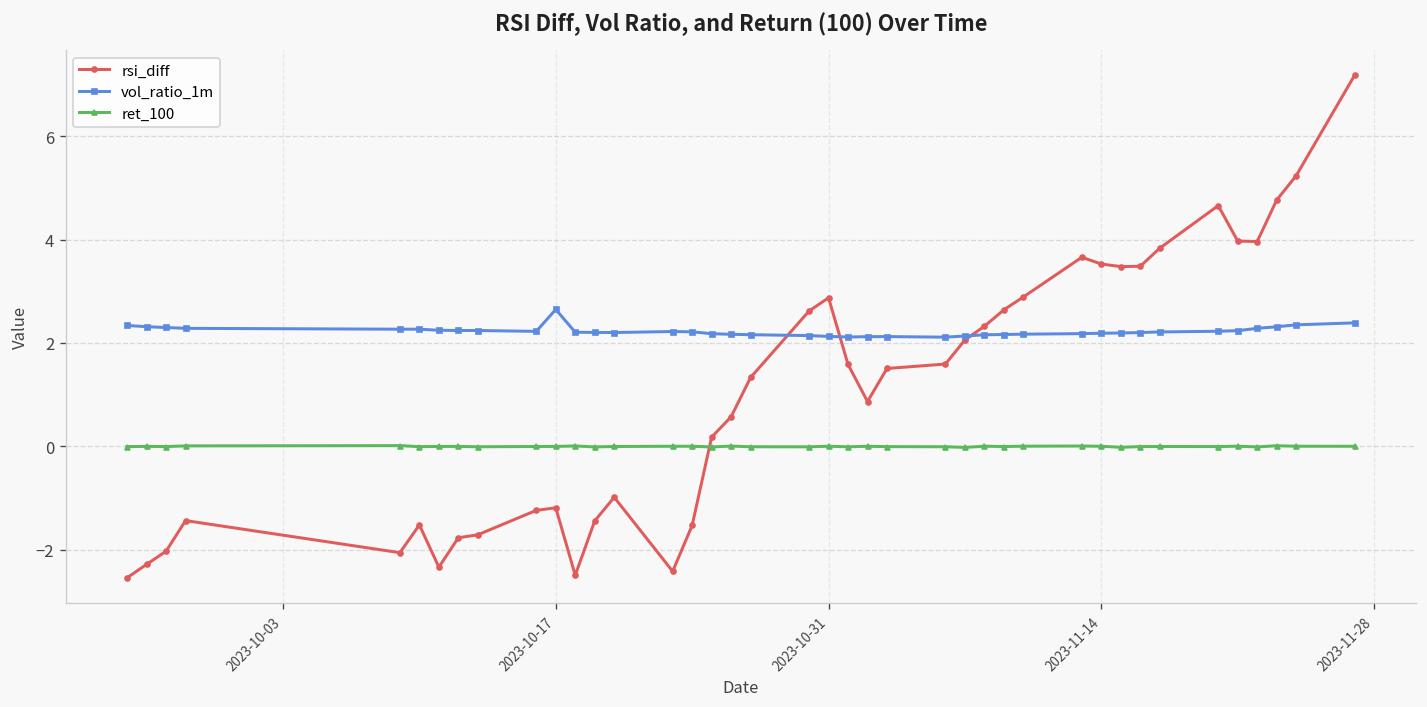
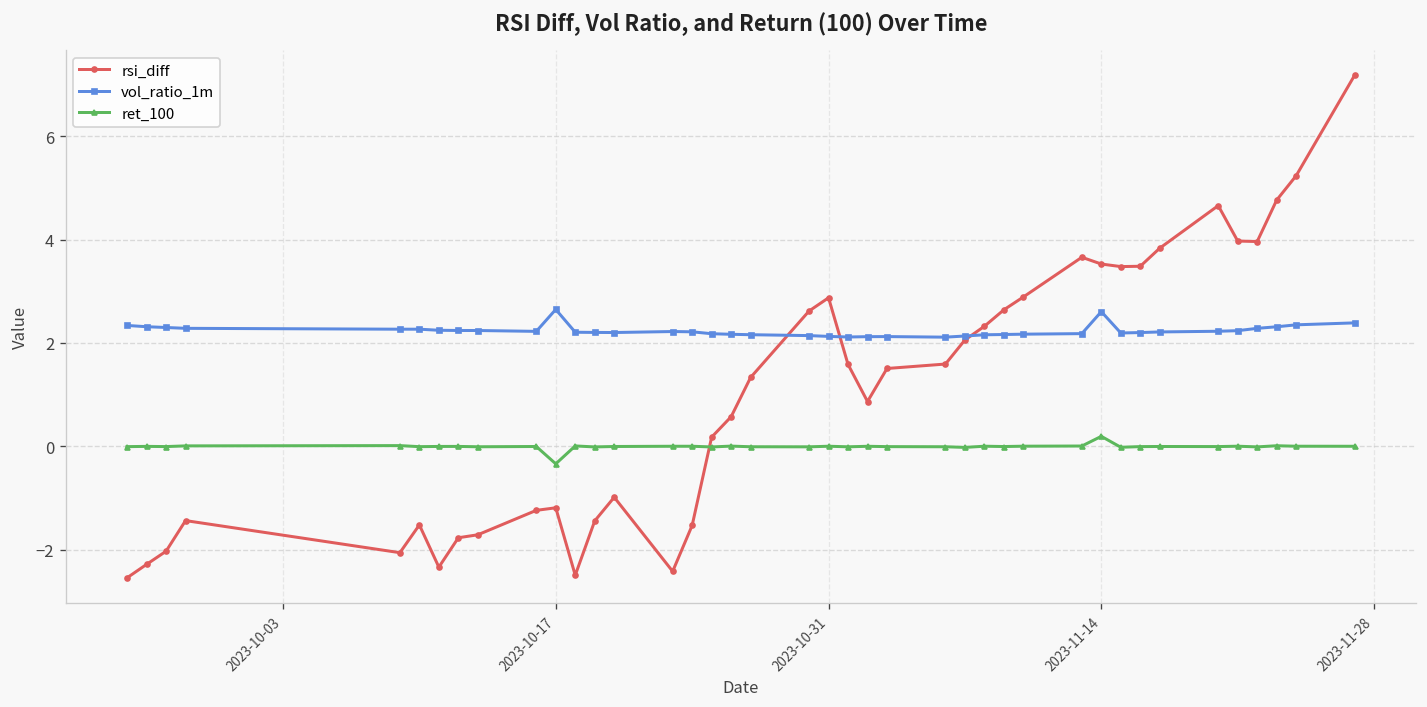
ret_100, 2023-10-17: 0.0 -> -0.3
vol_ratio_1m, 2023-11-14: 2.2 -> 2.6
ret_100, 2023-11-14: 0.0 -> 0.2
